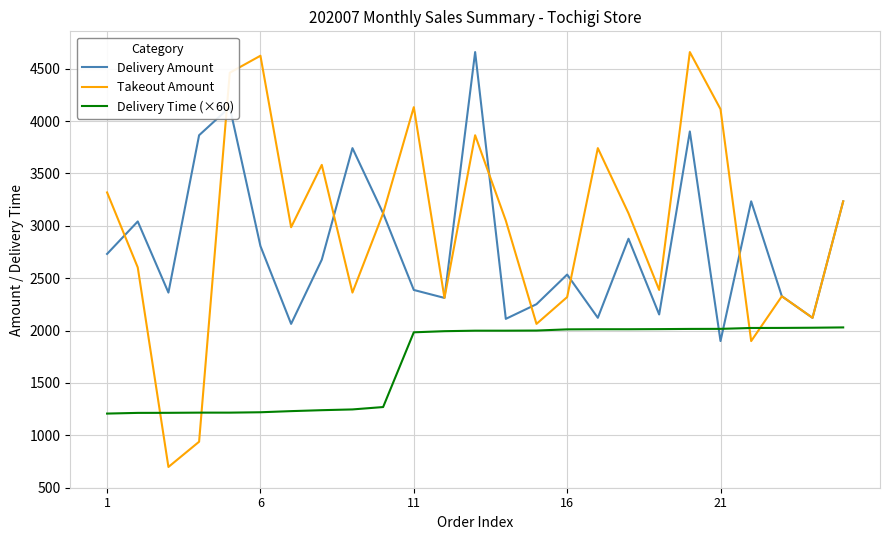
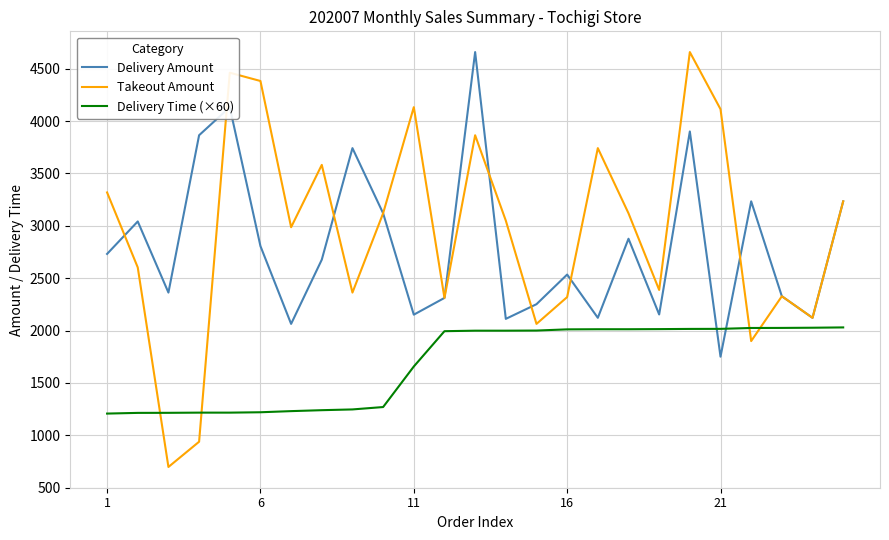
Takeout Amount, 6: 4620 -> 4380
Delivery Amount, 11: 2390 -> 2150
Delivery Time (×60), 11: 1980 -> 1660
Delivery Amount, 21: 1900 -> 1750
